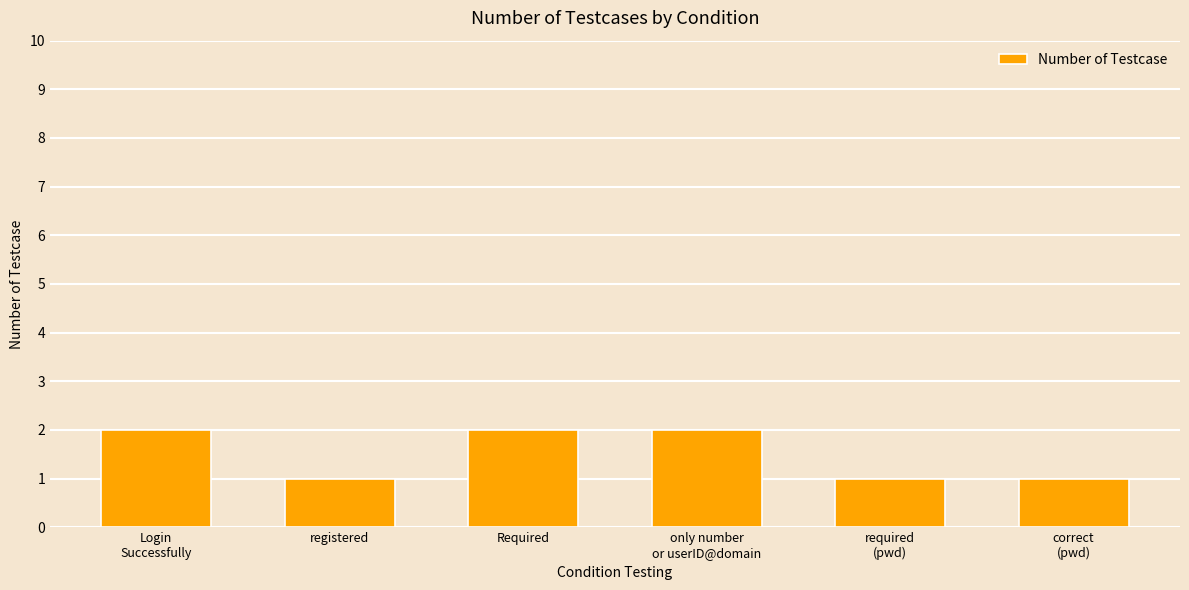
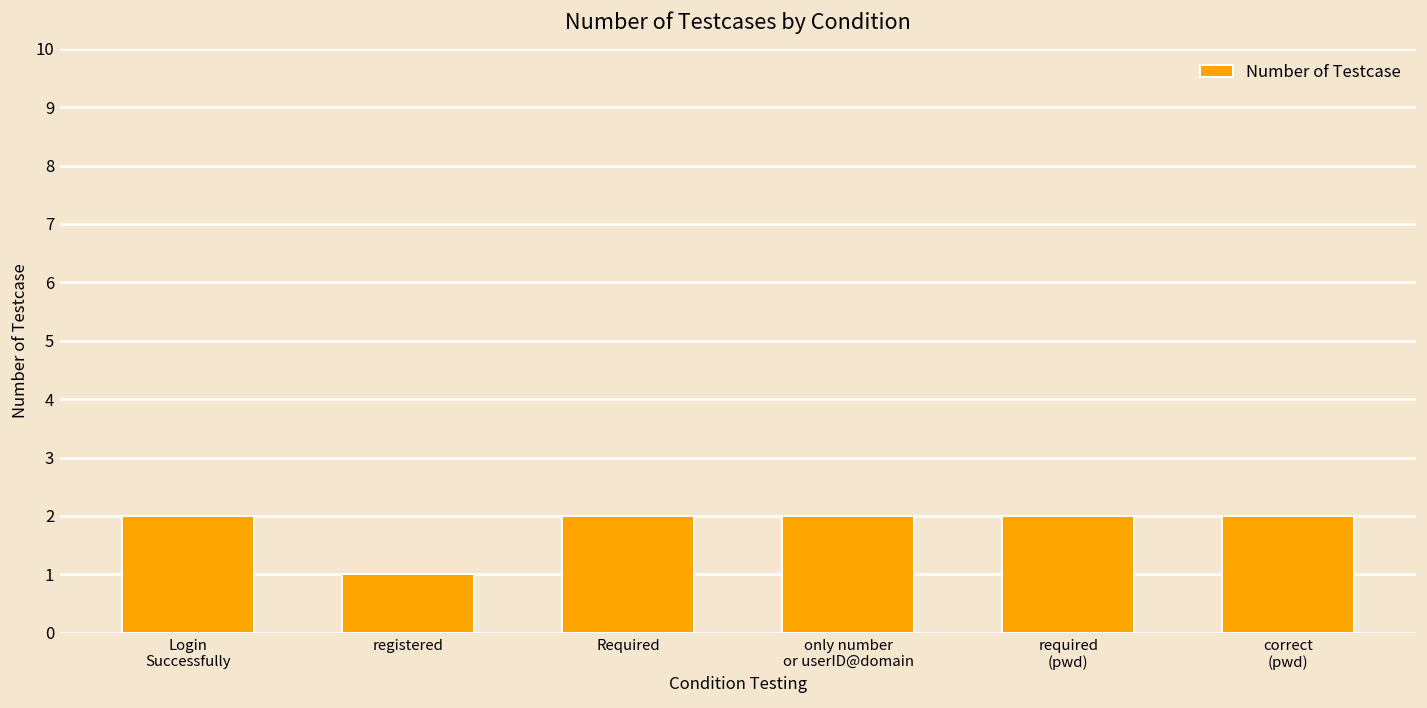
required (pwd): 1 -> 2
correct (pwd): 1 -> 2
